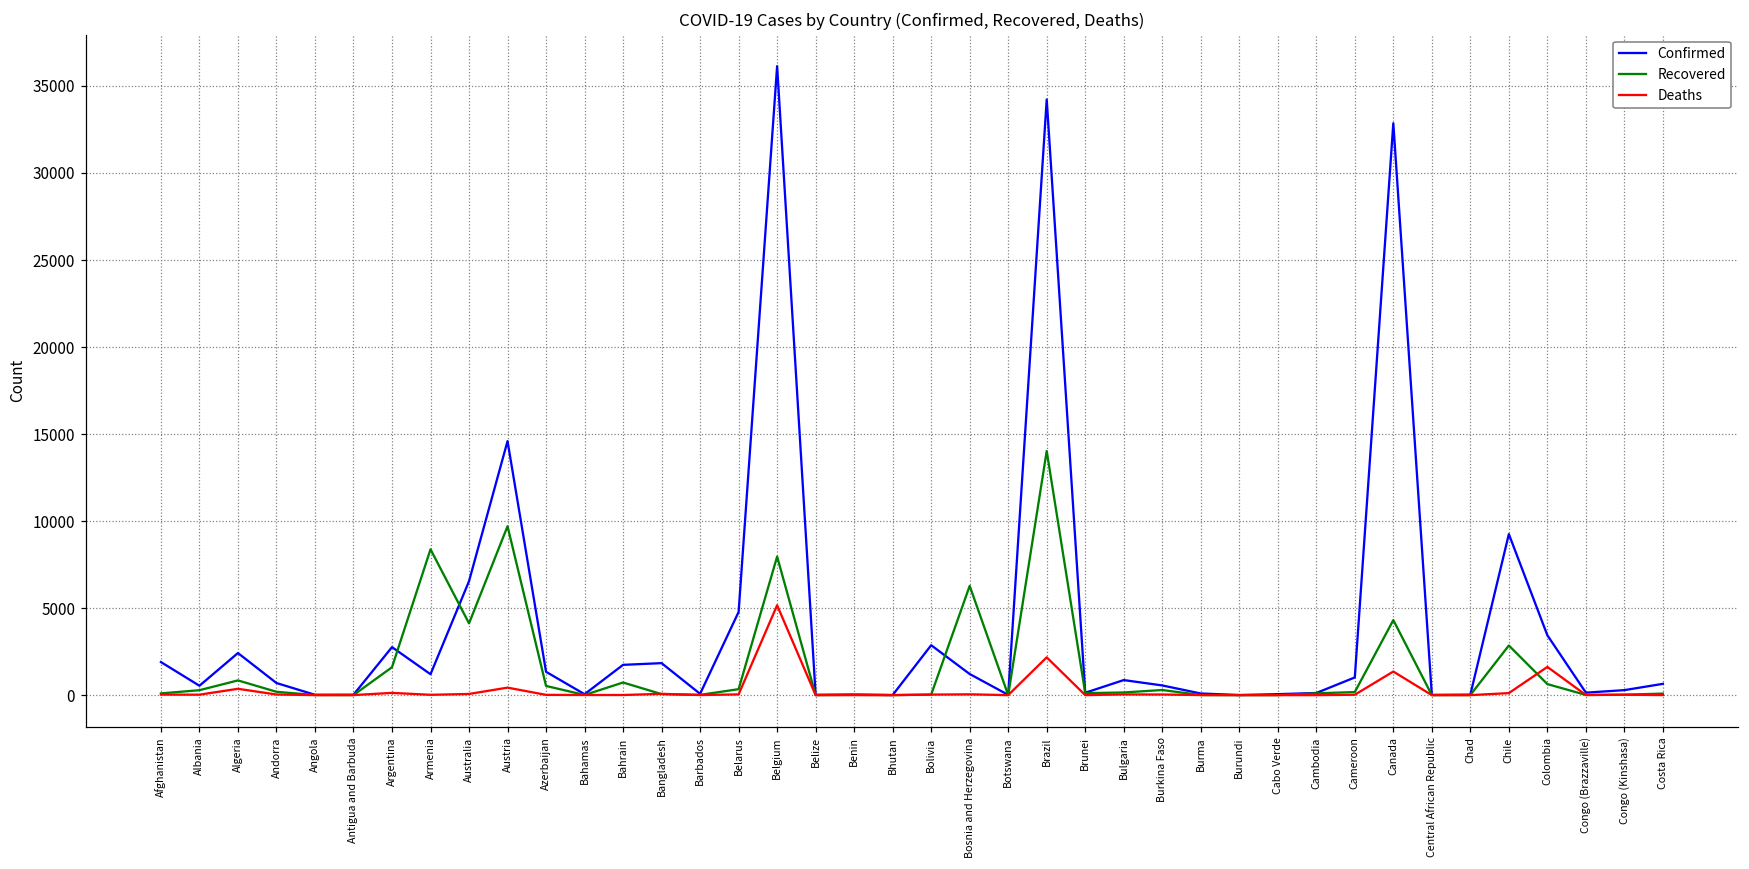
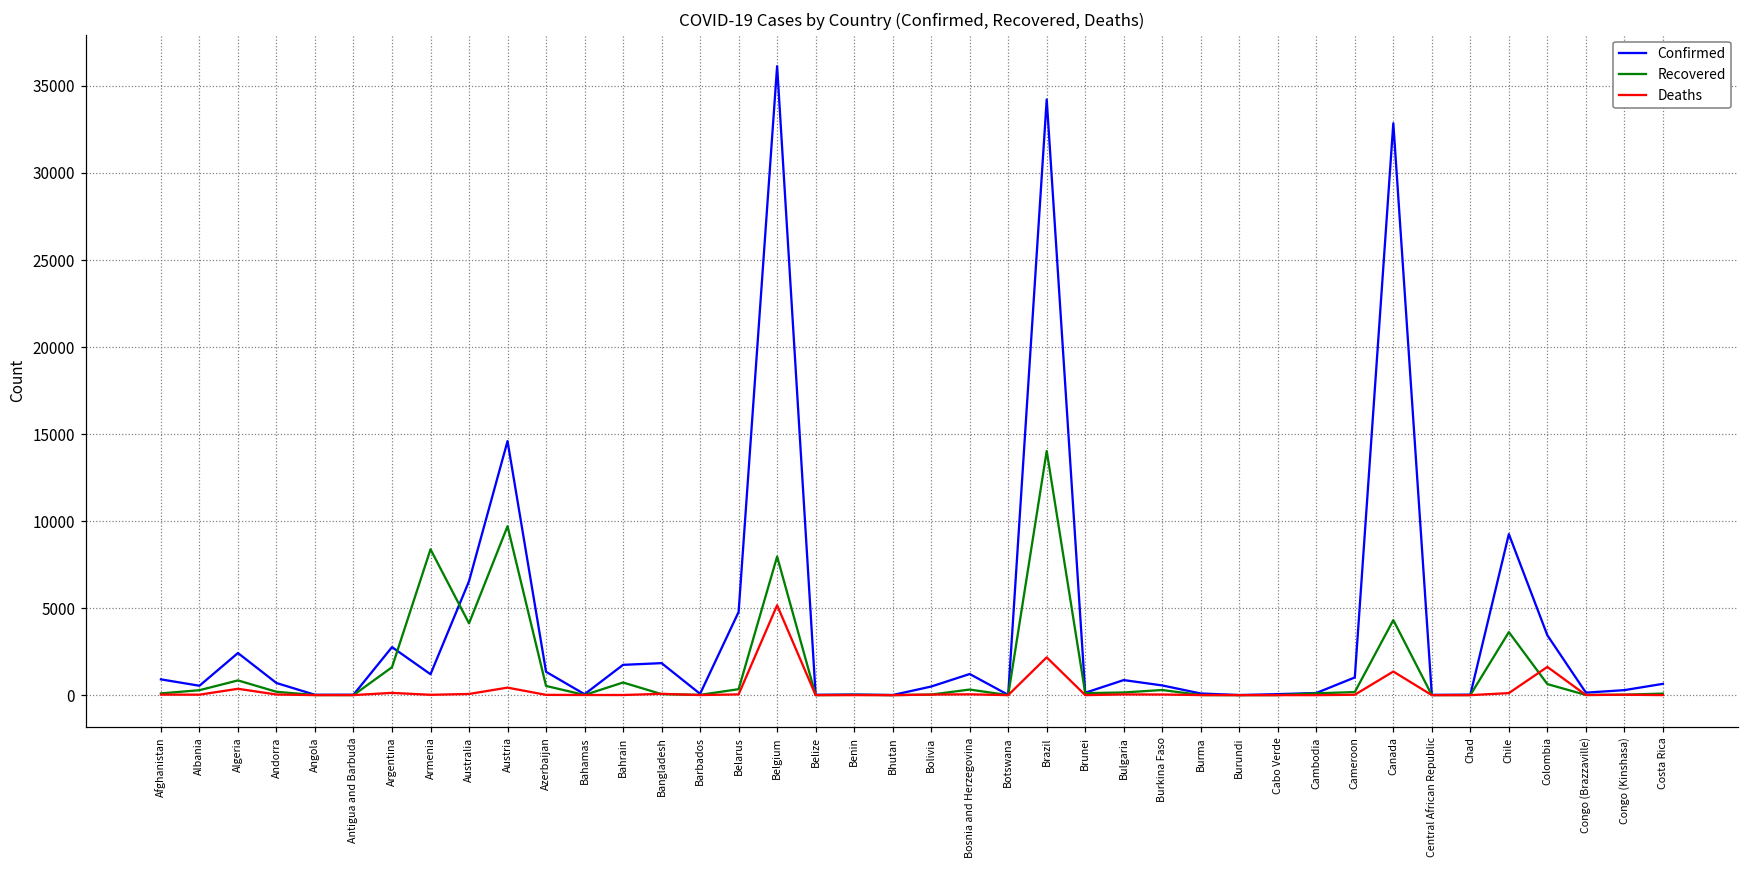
Confirmed, Afghanistan: 1900 -> 900
Confirmed, Bolivia: 2900 -> 500
Recovered, Bosnia and Herzegovina: 6300 -> 300
Recovered, Chile: 2900 -> 3600
